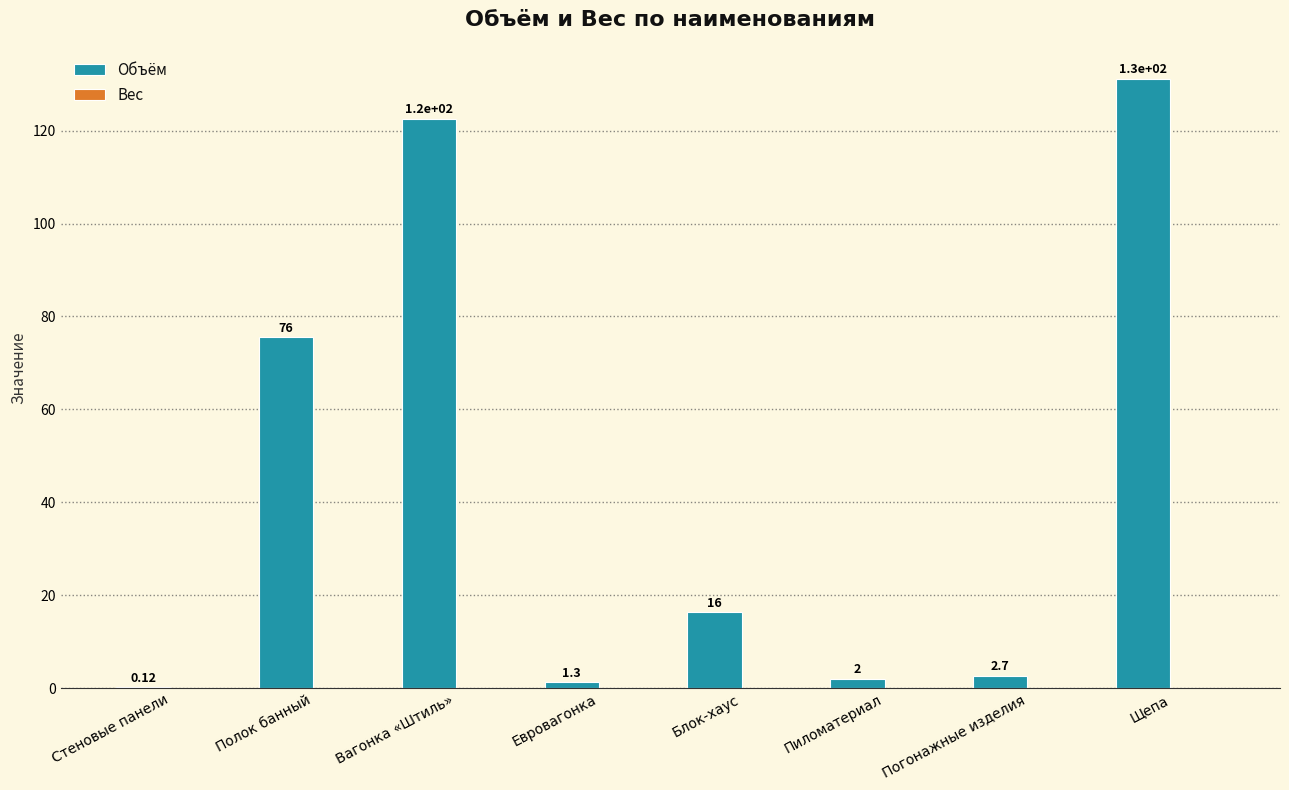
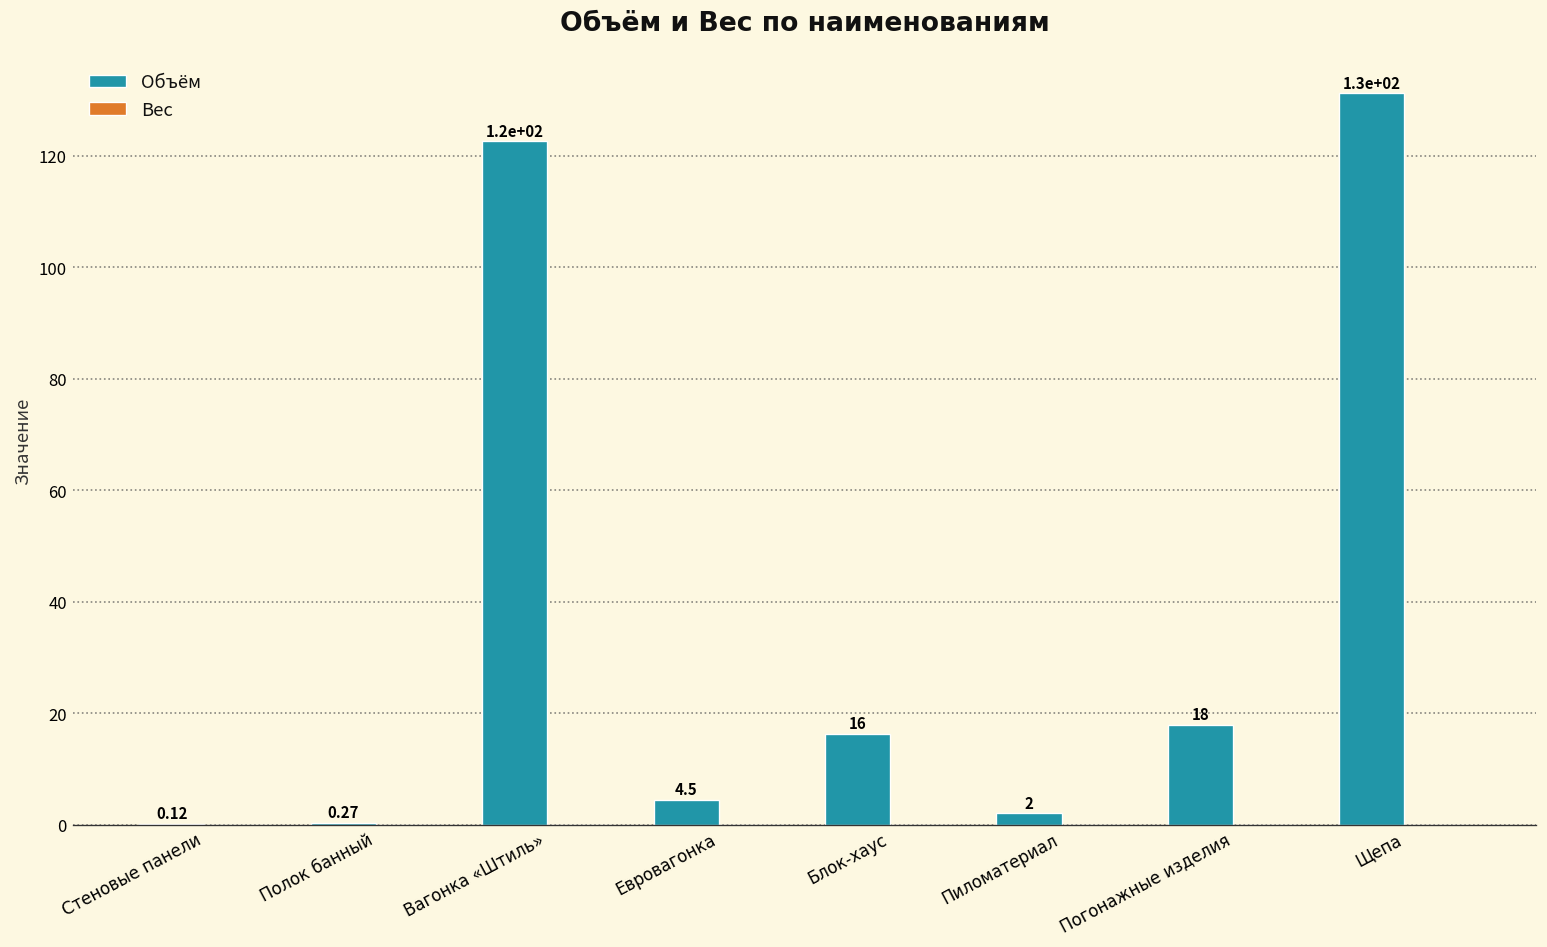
Объём, Полок банный: 76 -> 0.27
Объём, Евровагонка: 1.3 -> 4.5
Объём, Погонажные изделия: 2.7 -> 18
